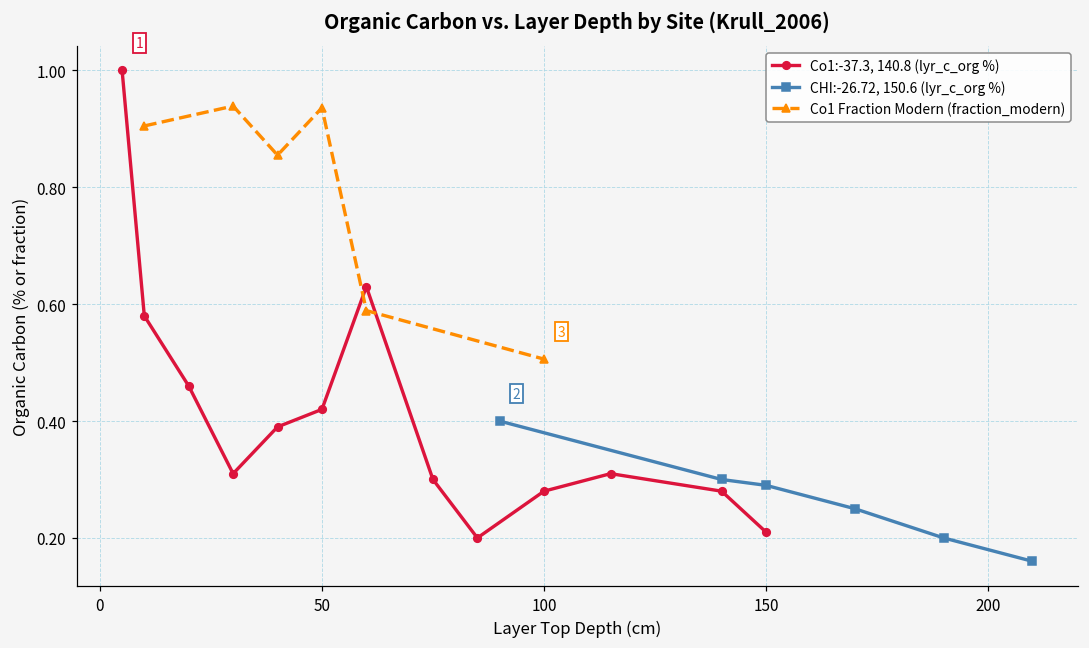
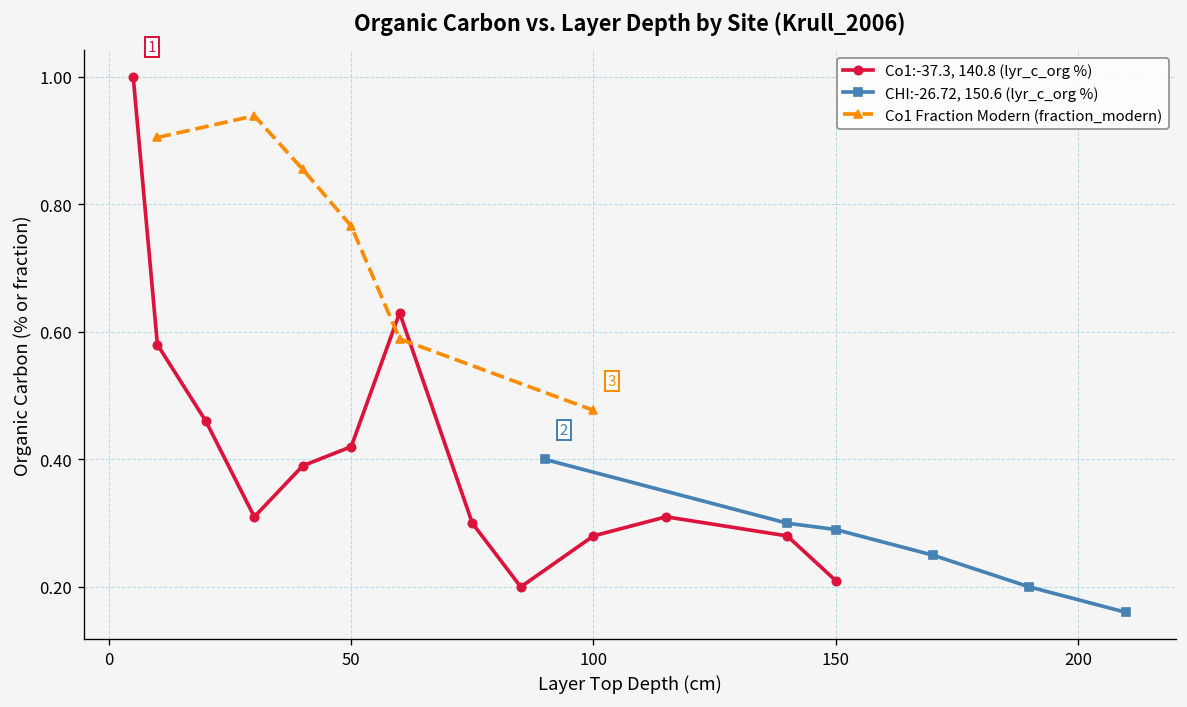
Co1 Fraction Modern (fraction_modern), 50: 0.94 -> 0.77
Co1 Fraction Modern (fraction_modern), 100: 0.51 -> 0.48
